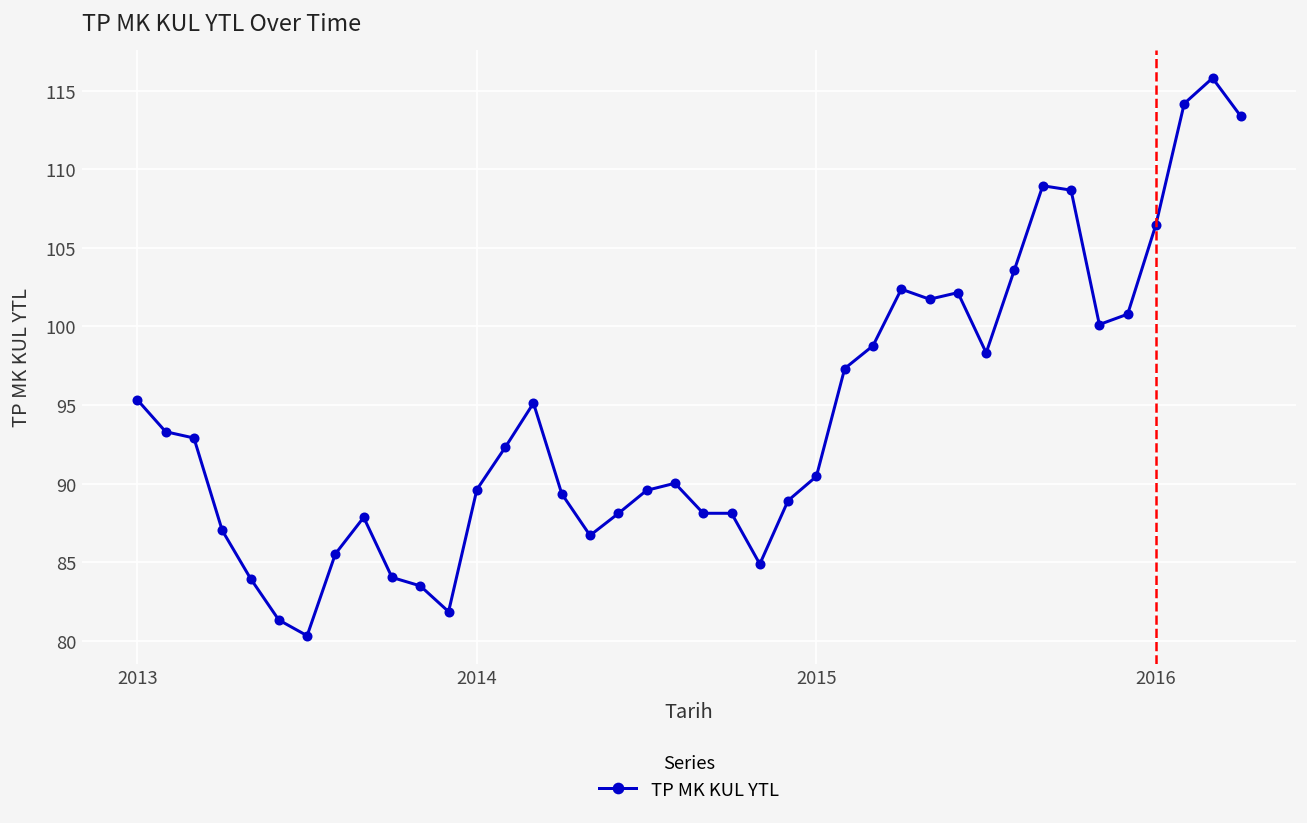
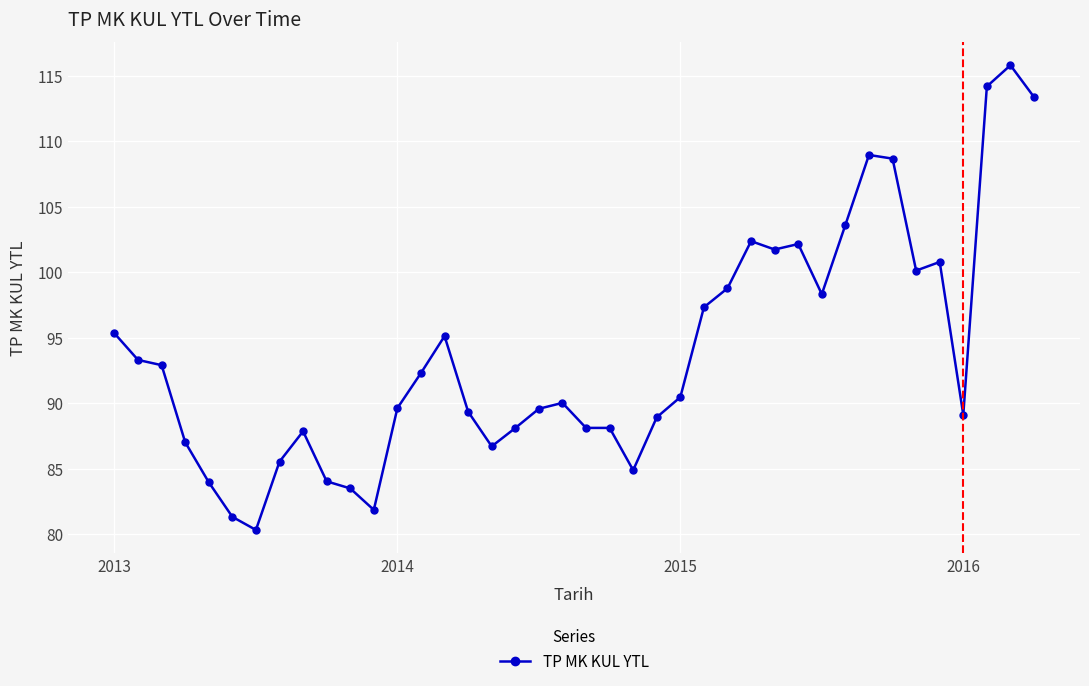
2016: 106.5 -> 89.1
